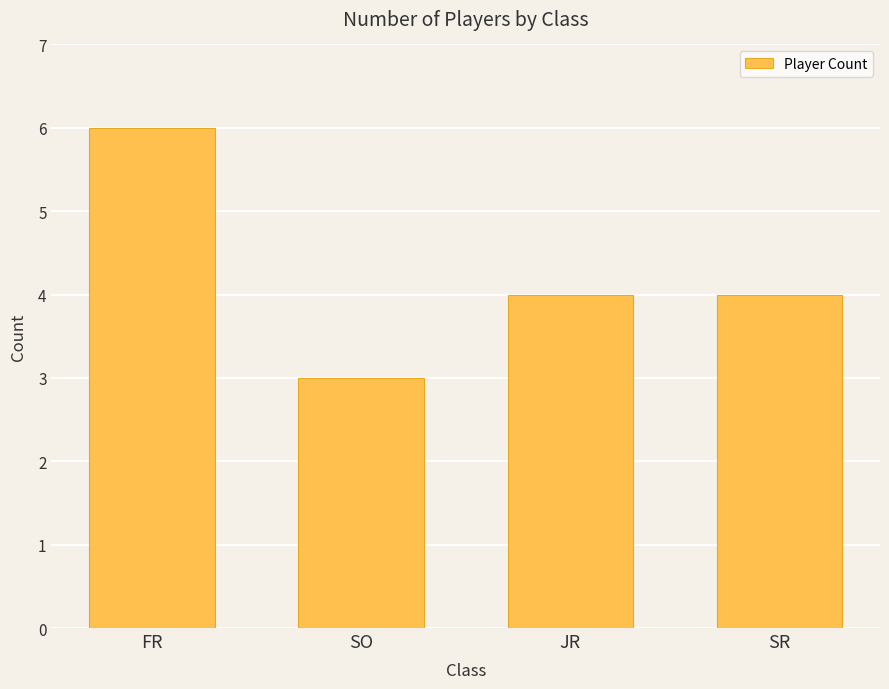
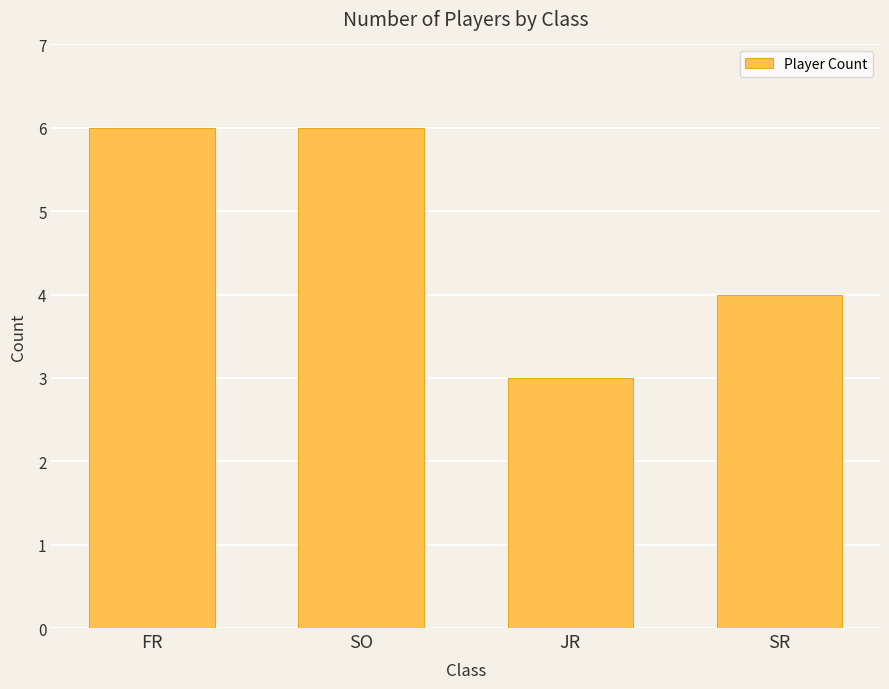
SO: 3 -> 6
JR: 4 -> 3
